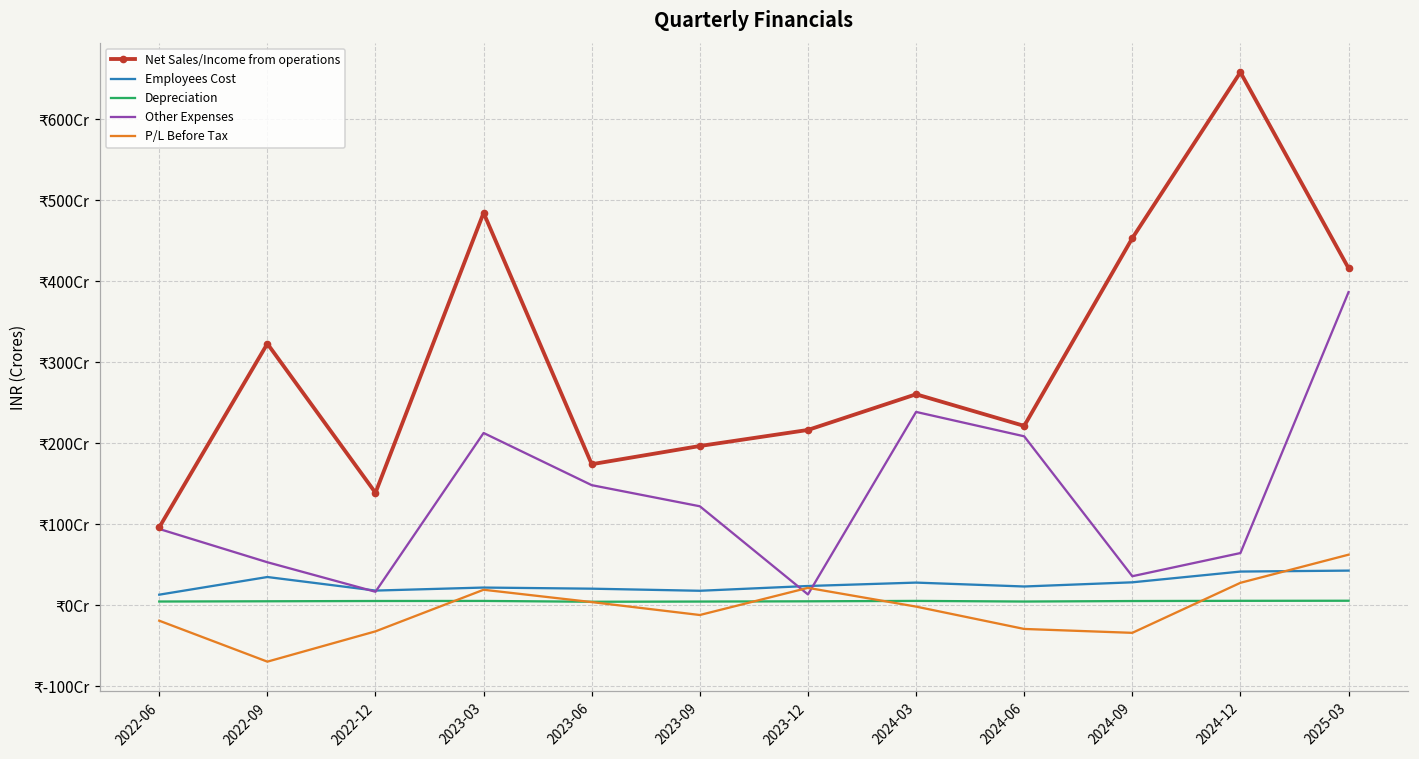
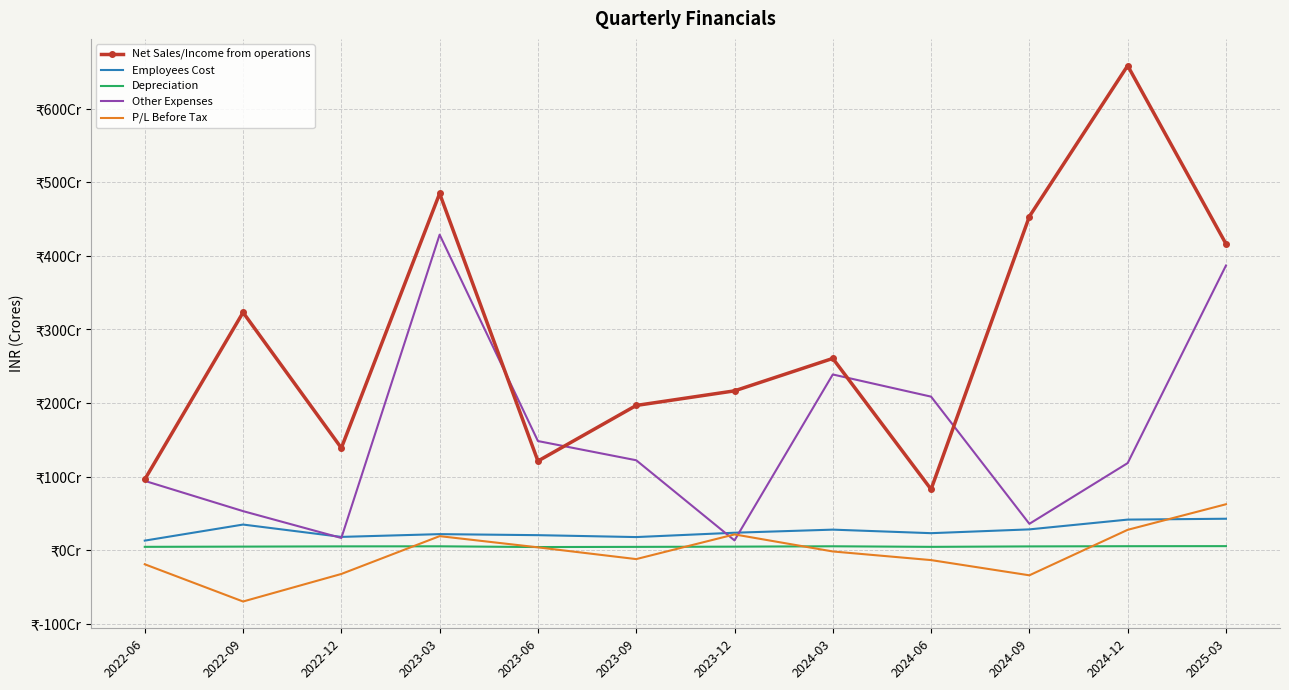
Other Expenses, 2023-03: ₹210Cr -> ₹430Cr
Net Sales/Income from operations, 2023-06: ₹170Cr -> ₹120Cr
Net Sales/Income from operations, 2024-06: ₹220Cr -> ₹80Cr
P/L Before Tax, 2024-06: ₹-30Cr -> ₹-10Cr
Other Expenses, 2024-12: ₹60Cr -> ₹120Cr
